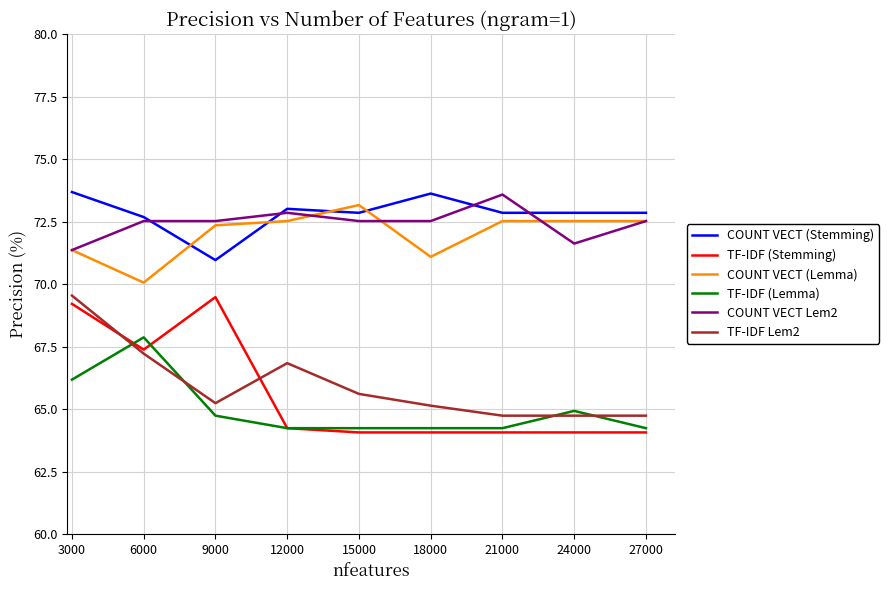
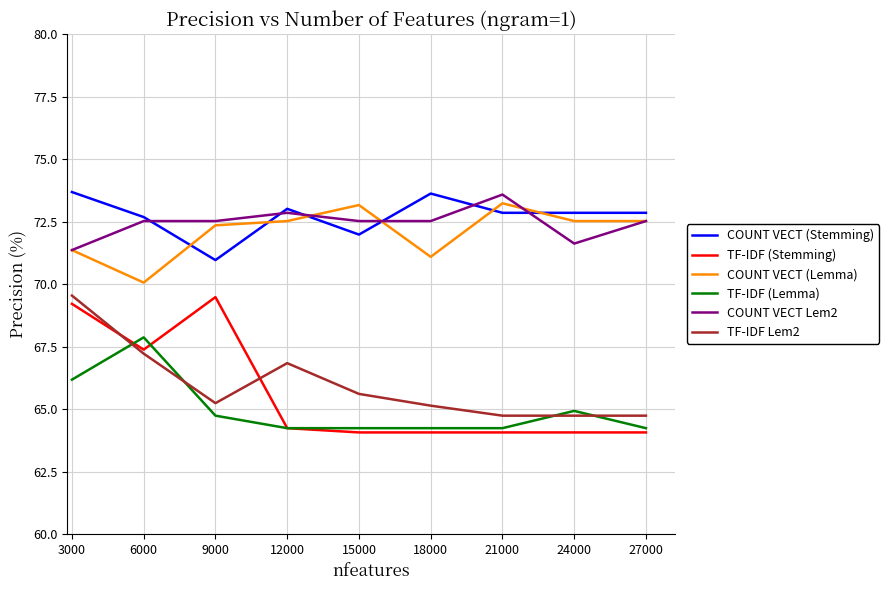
COUNT VECT (Stemming), 15000: 72.9 -> 72.0
COUNT VECT (Lemma), 21000: 72.5 -> 73.2
